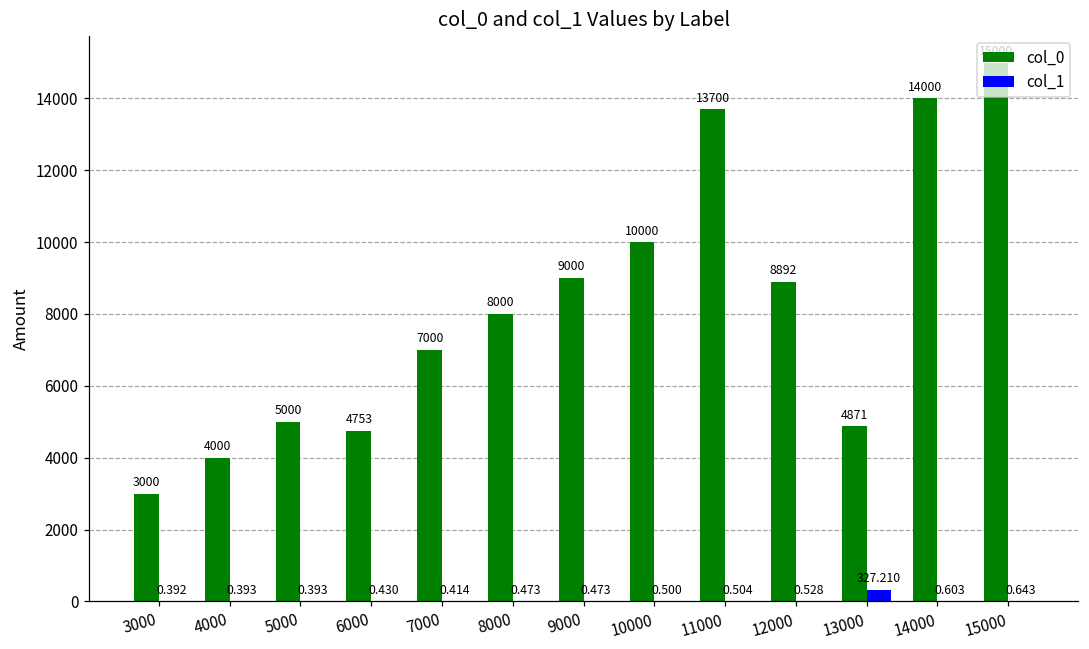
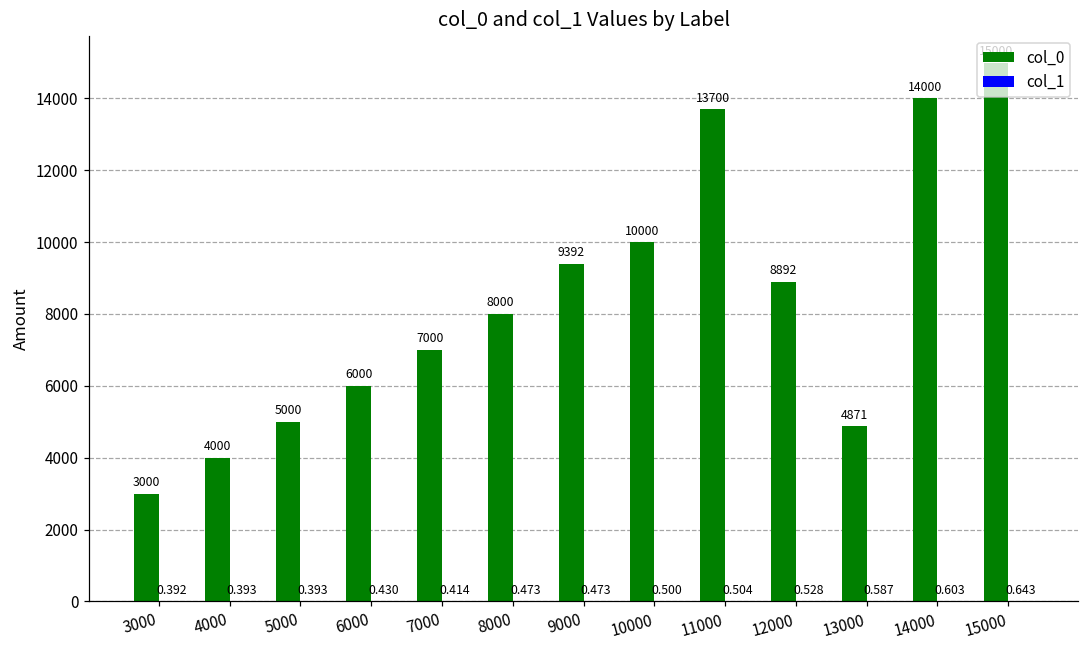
col_0, 6000: 4753 -> 6000
col_0, 9000: 9000 -> 9392
col_1, 13000: 327.210 -> 0.587
